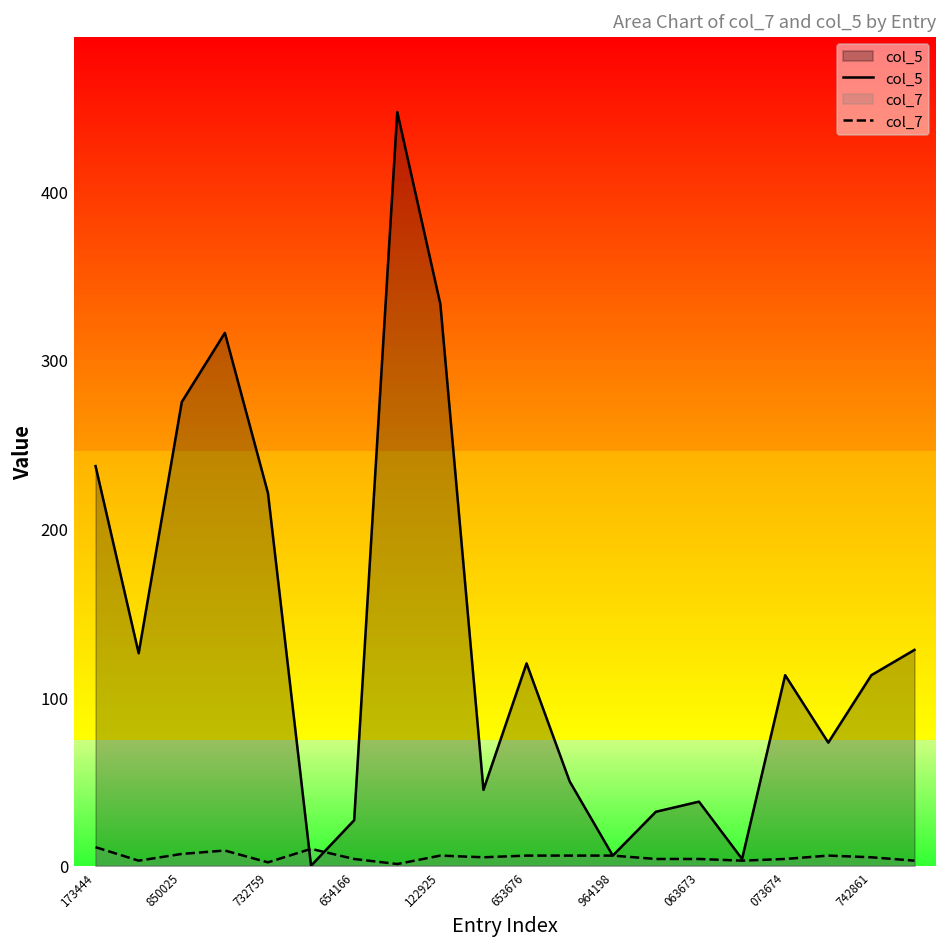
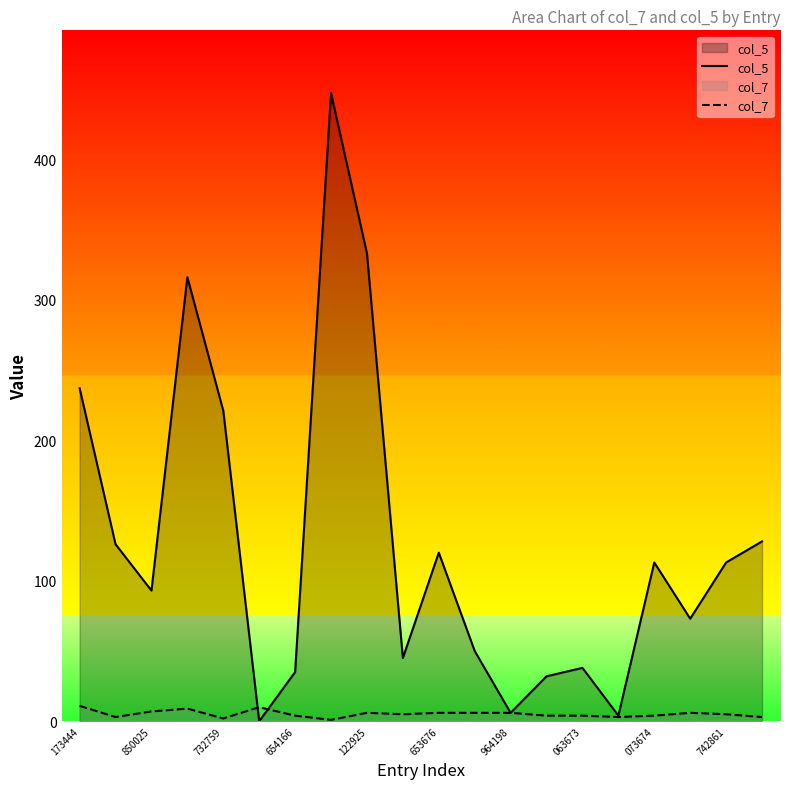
col_5, 850025: 275 -> 93
col_5, 654166: 27 -> 35
